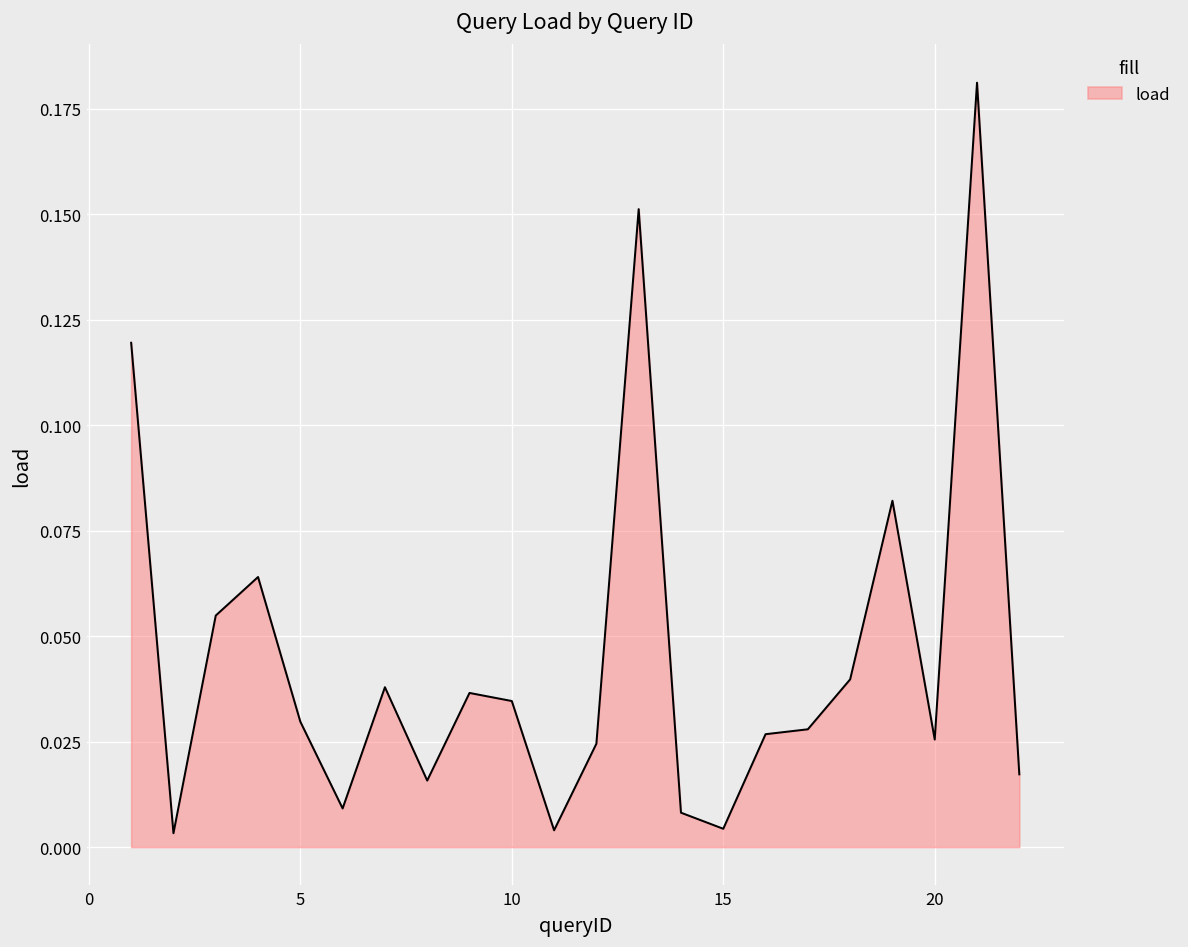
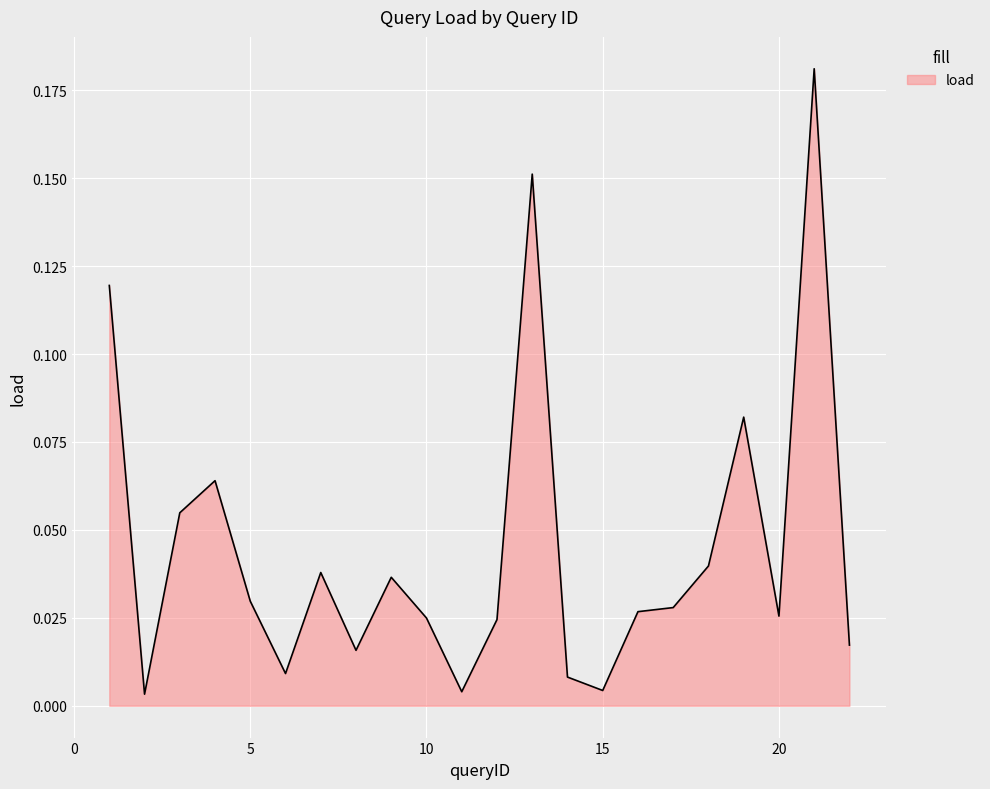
10: 0.035 -> 0.025
